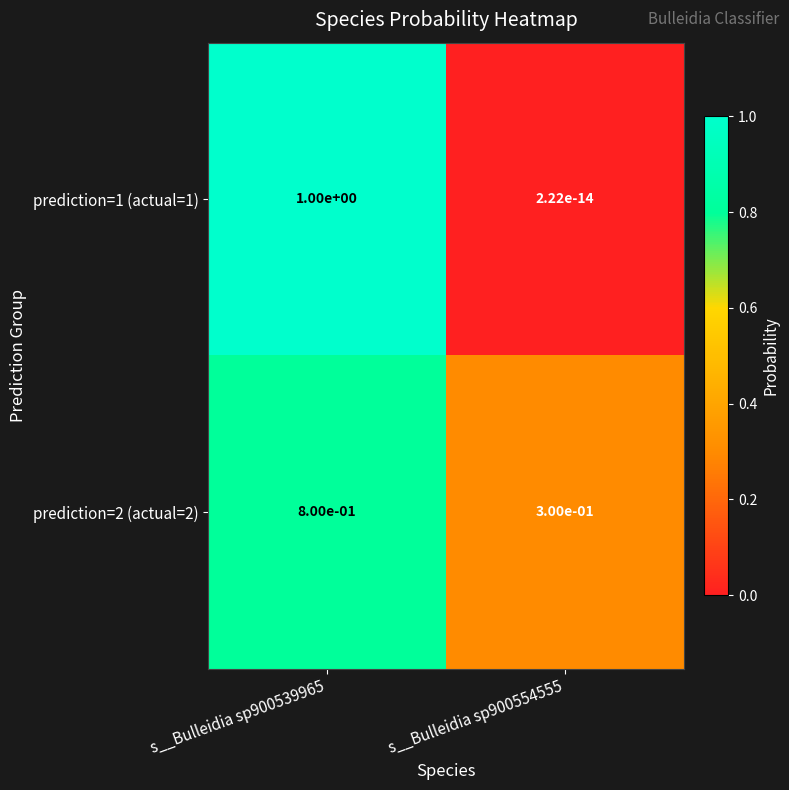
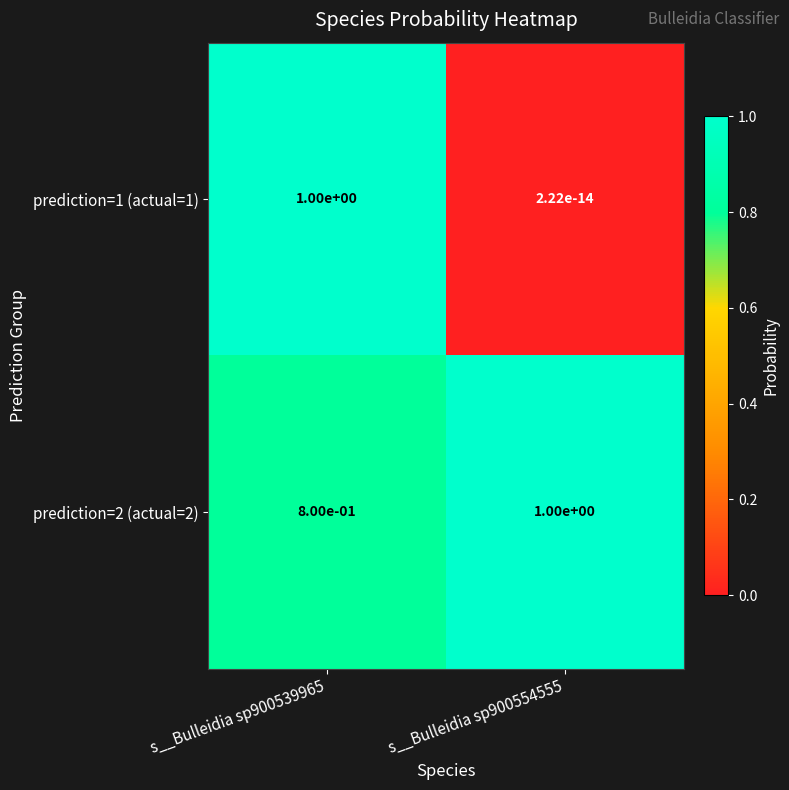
prediction=2 (actual=2), s__Bulleidia sp900554555: 3.00e-01 -> 1.00e+00
